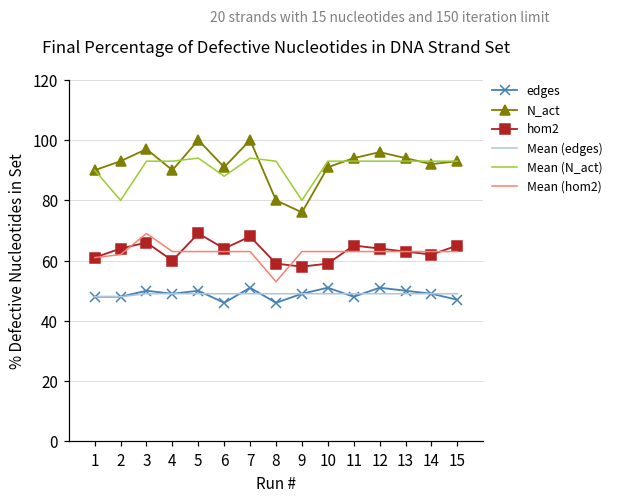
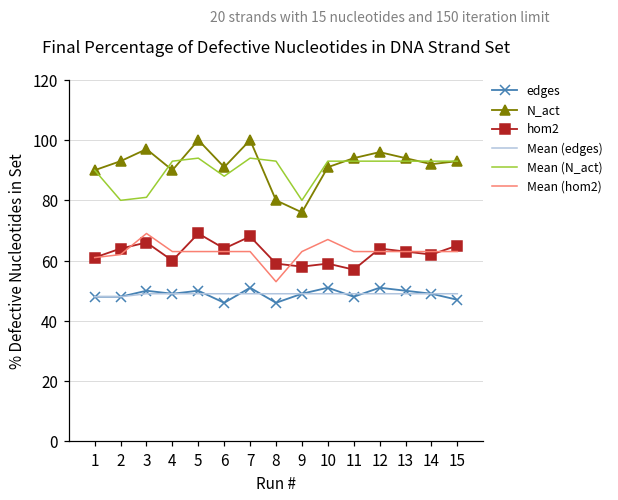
Mean (N_act), 3: 93 -> 81
Mean (hom2), 10: 63 -> 67
hom2, 11: 65 -> 57
